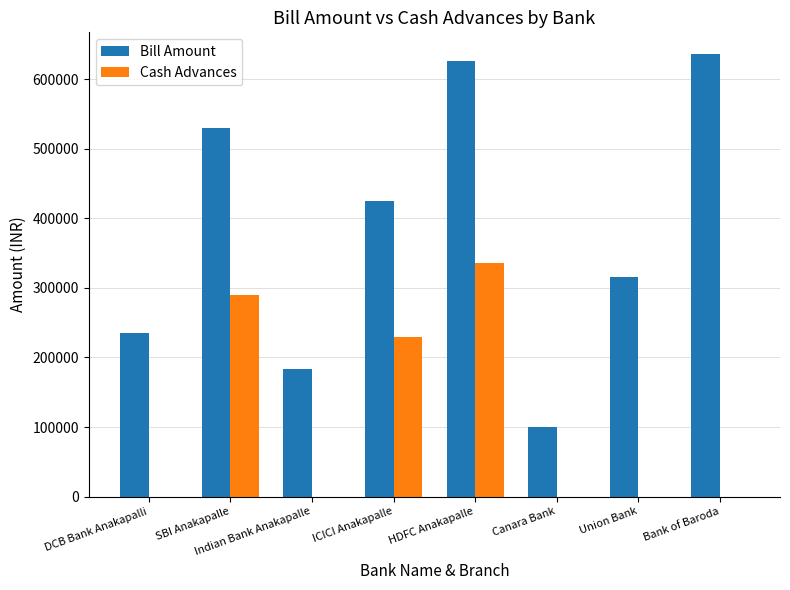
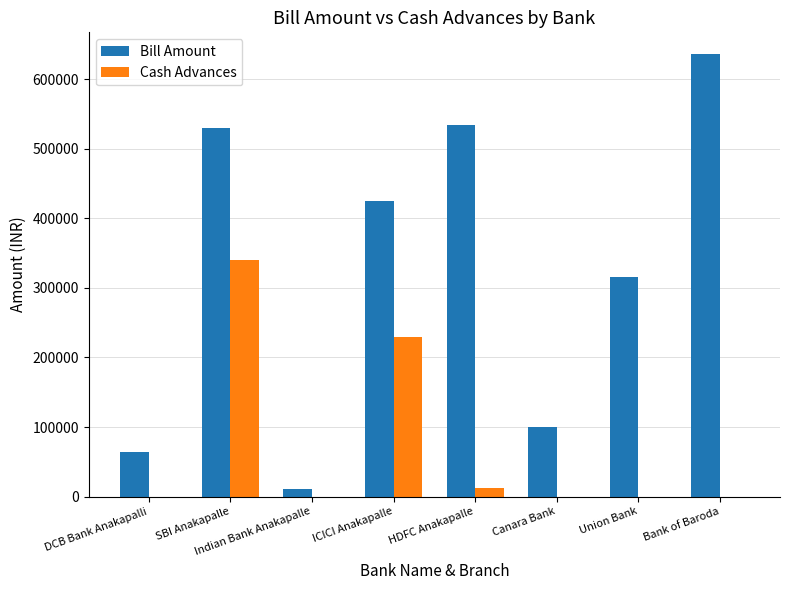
Bill Amount, DCB Bank Anakapalli: 240000 -> 60000
Cash Advances, SBI Anakapalle: 290000 -> 340000
Bill Amount, Indian Bank Anakapalle: 180000 -> 10000
Bill Amount, HDFC Anakapalle: 630000 -> 530000
Cash Advances, HDFC Anakapalle: 340000 -> 10000
